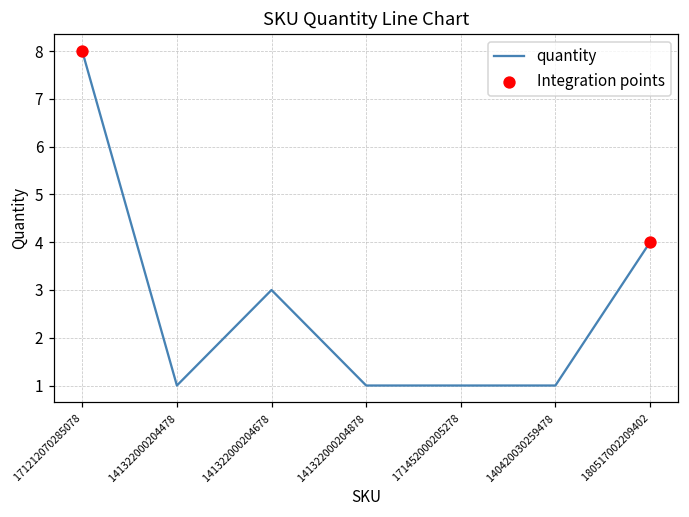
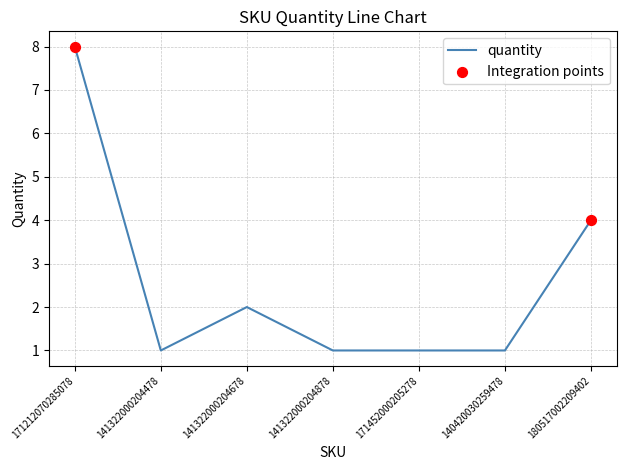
quantity, 141322000204678: 3 -> 2
